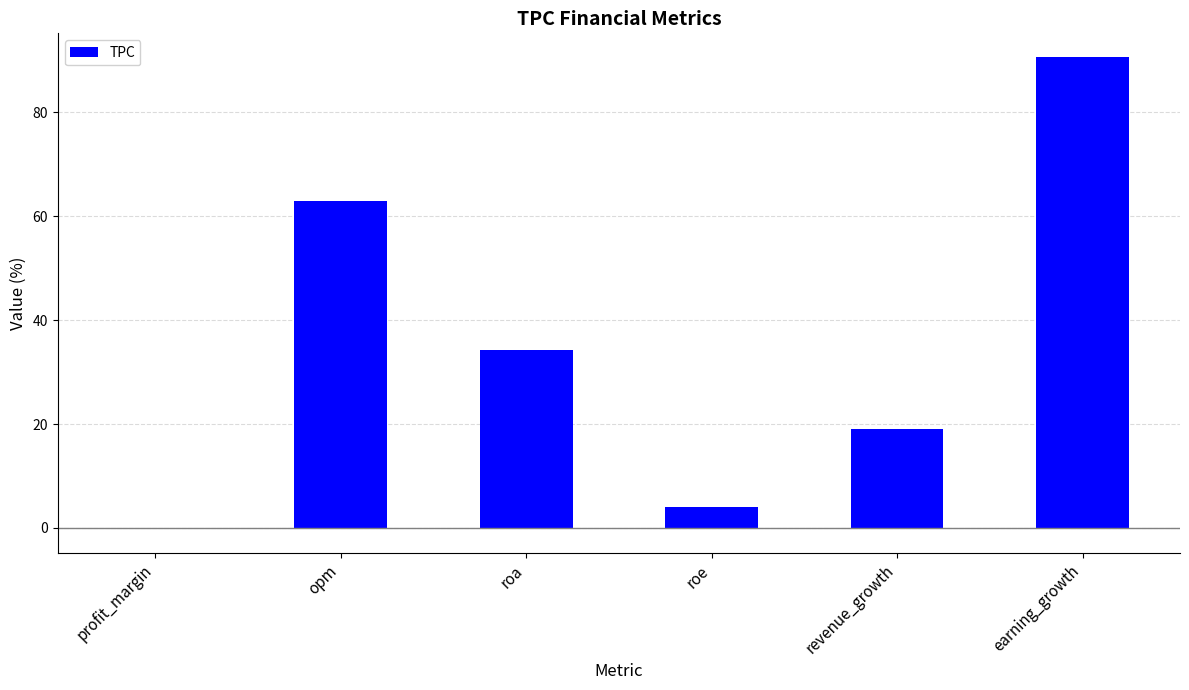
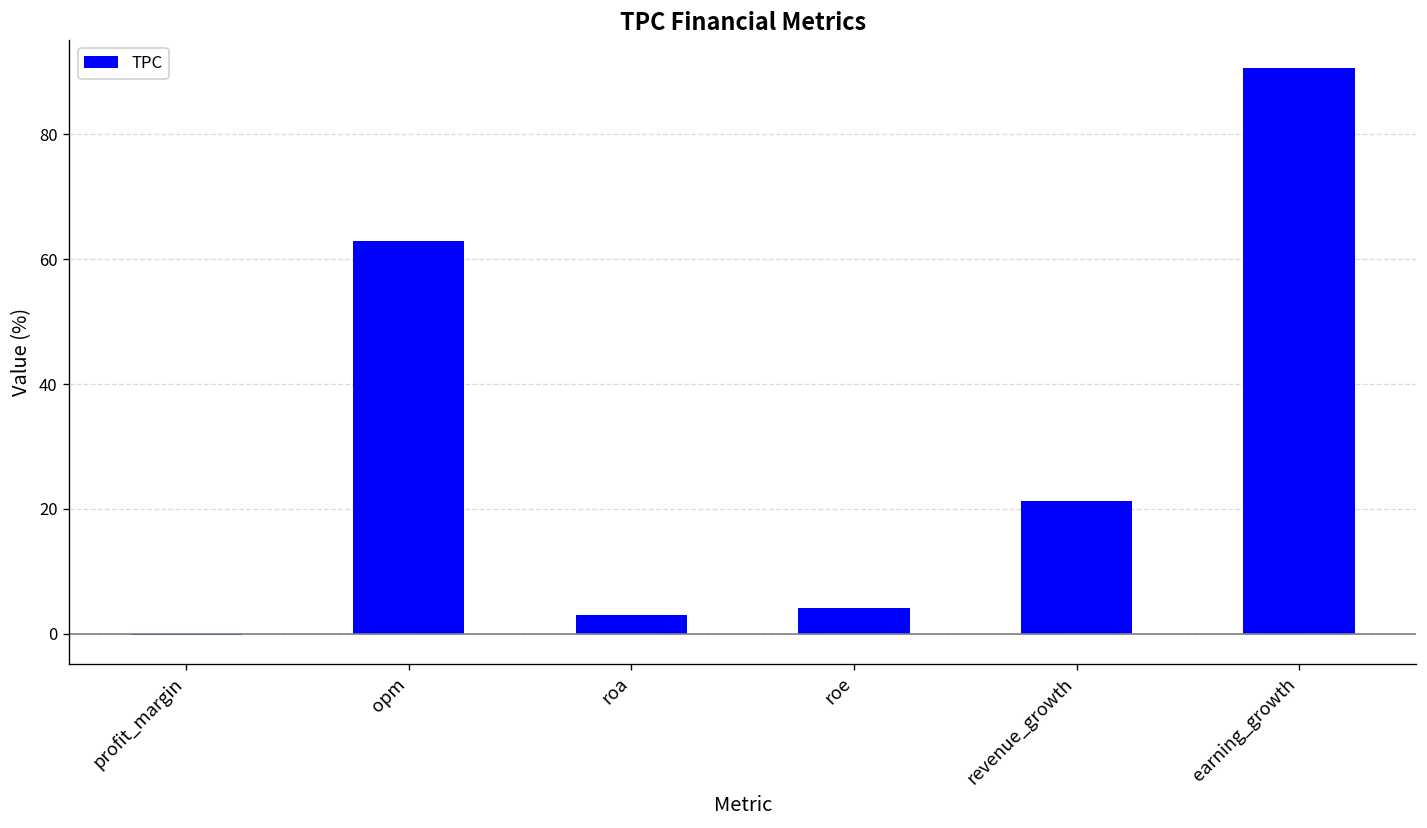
roa: 34 -> 3
revenue_growth: 19 -> 21
